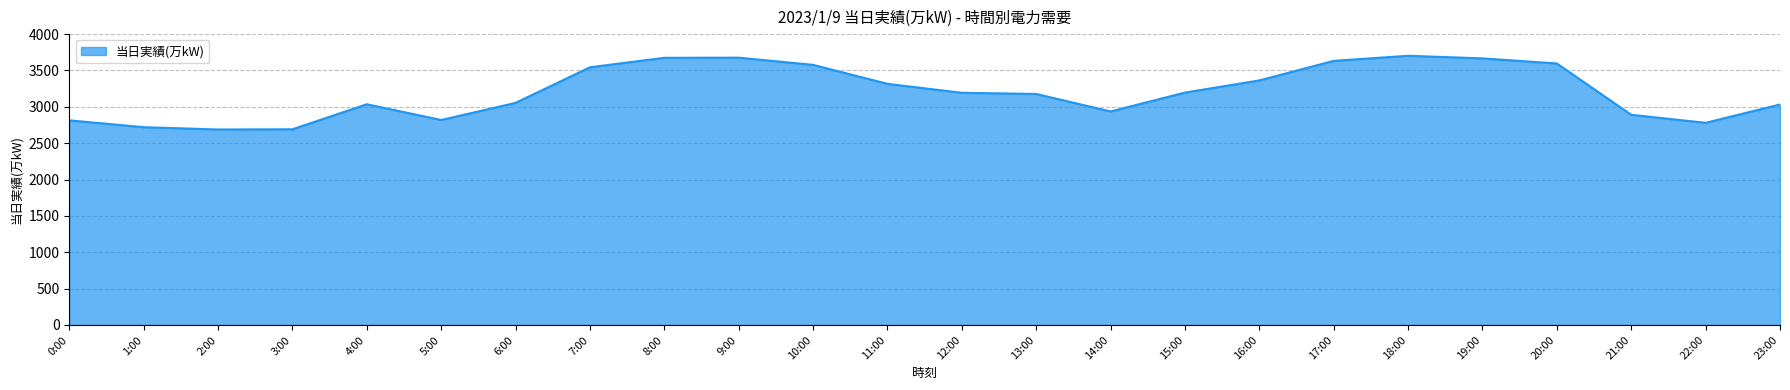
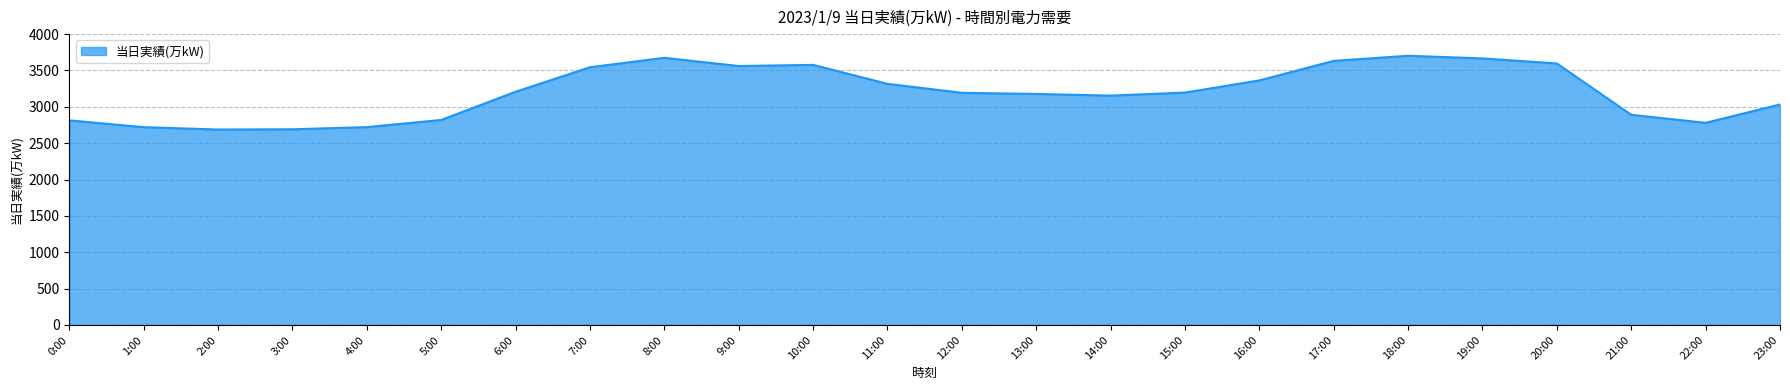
4:00: 3000 -> 2700
6:00: 3100 -> 3200
9:00: 3700 -> 3600
14:00: 2900 -> 3200
